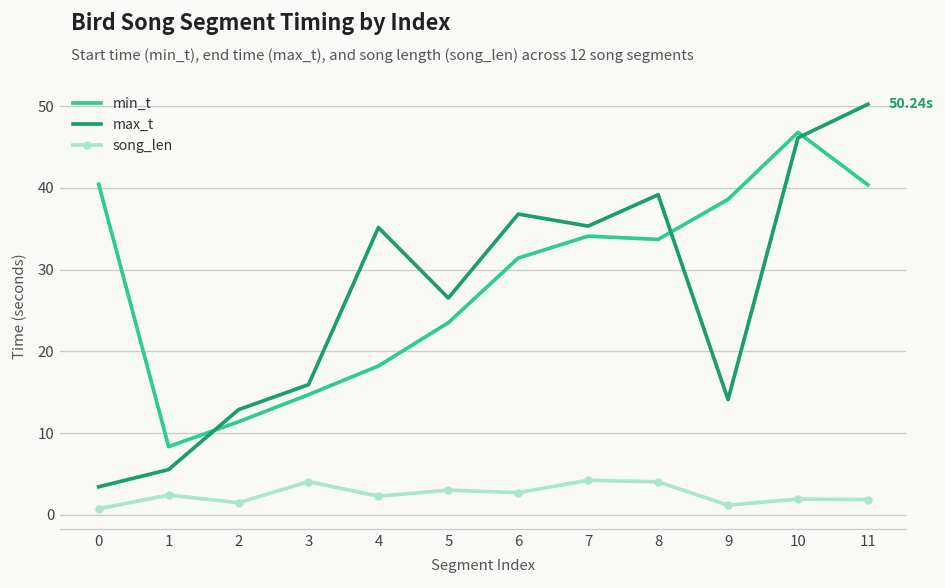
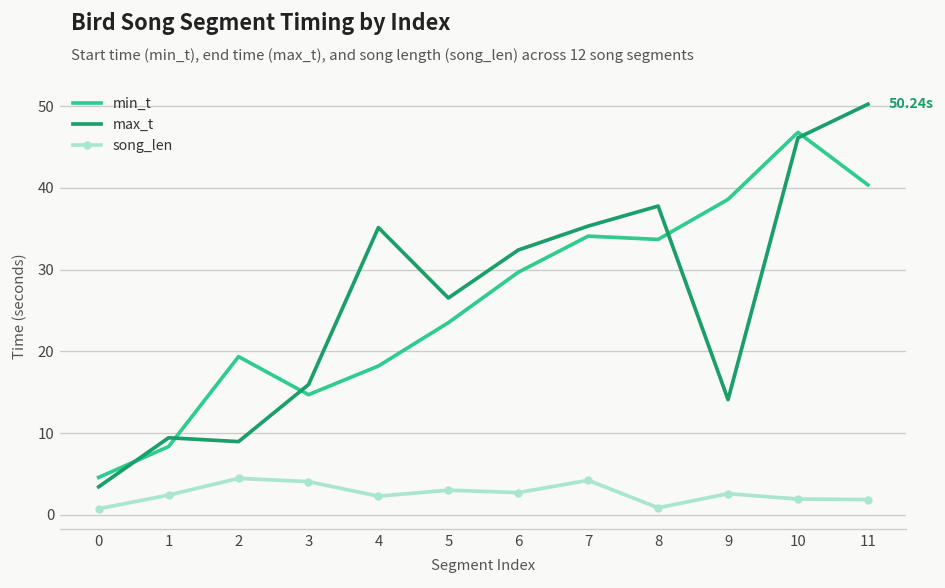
min_t, 0: 40 -> 5
max_t, 1: 6 -> 9
min_t, 2: 11 -> 19
max_t, 2: 13 -> 9
song_len, 2: 1 -> 4
min_t, 6: 31 -> 30
max_t, 6: 37 -> 32
max_t, 8: 39 -> 38
song_len, 8: 4 -> 1
song_len, 9: 1 -> 3
